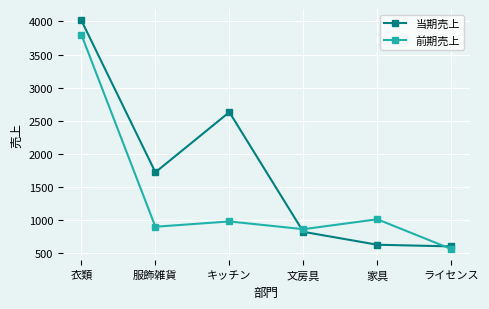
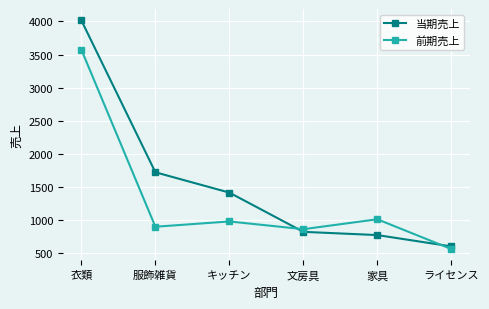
前期売上, 衣類: 3800 -> 3600
当期売上, キッチン: 2600 -> 1400
当期売上, 家具: 600 -> 800
